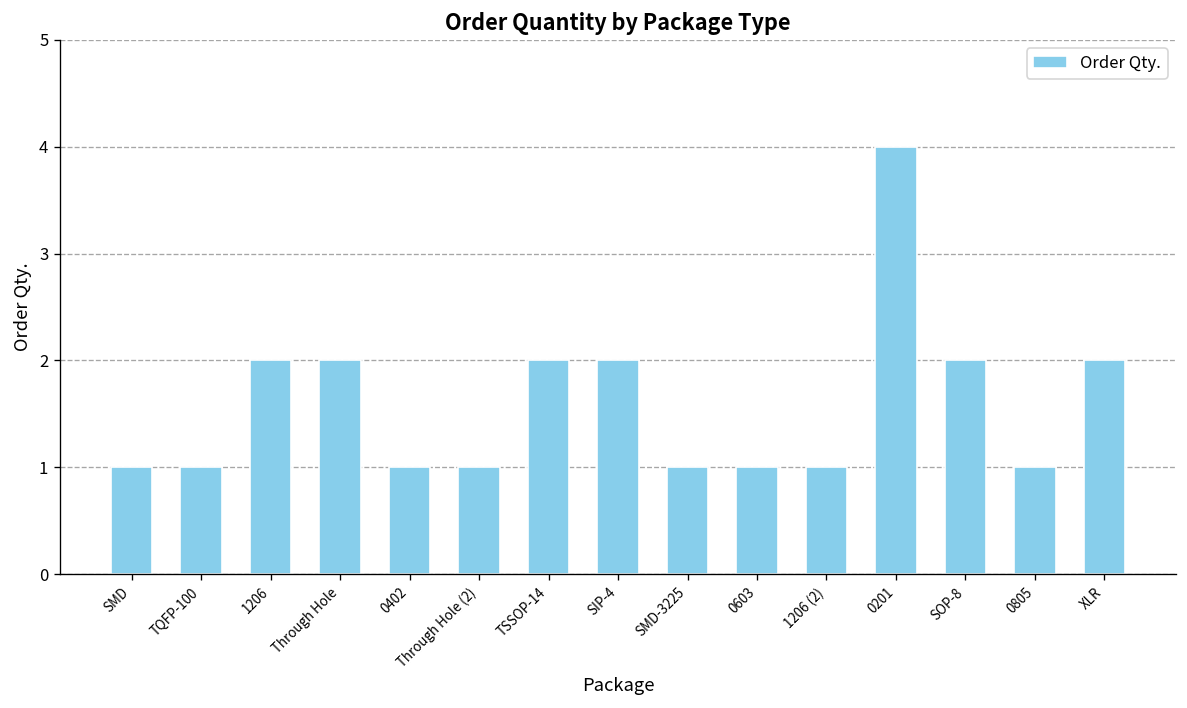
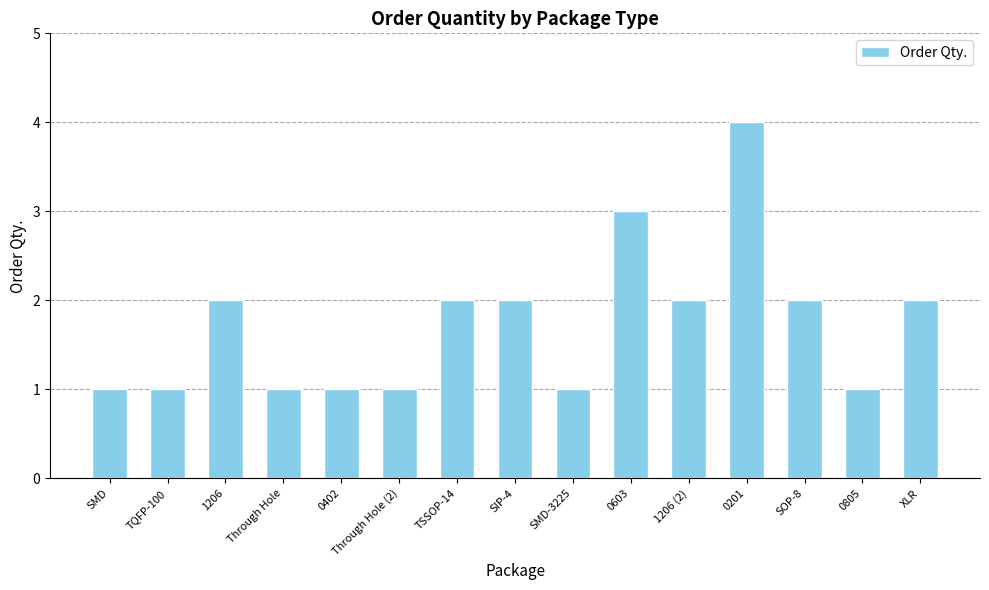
Through Hole: 2 -> 1
0603: 1 -> 3
1206 (2): 1 -> 2
